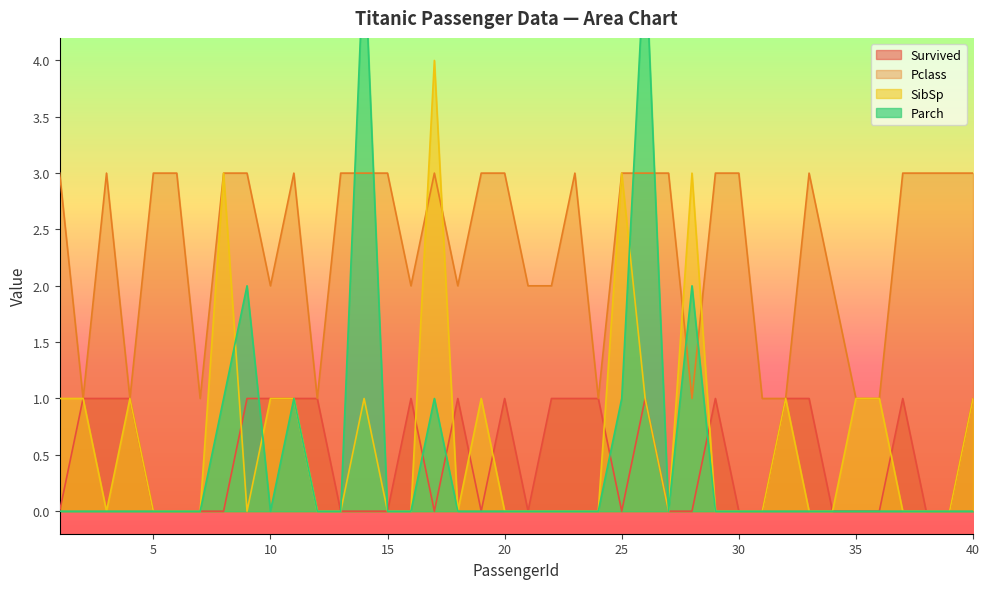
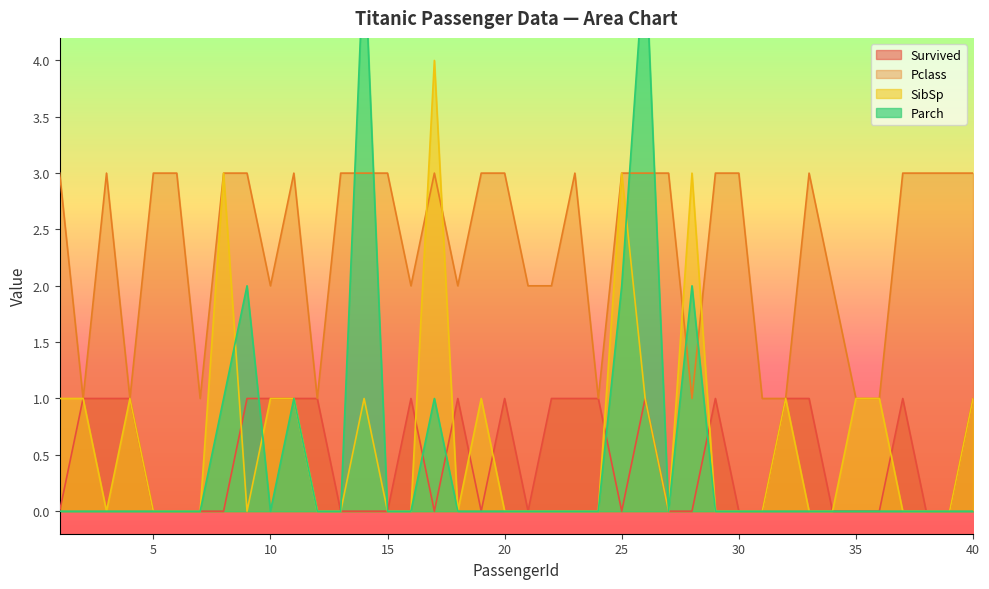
Parch, 25: 1 -> 2
